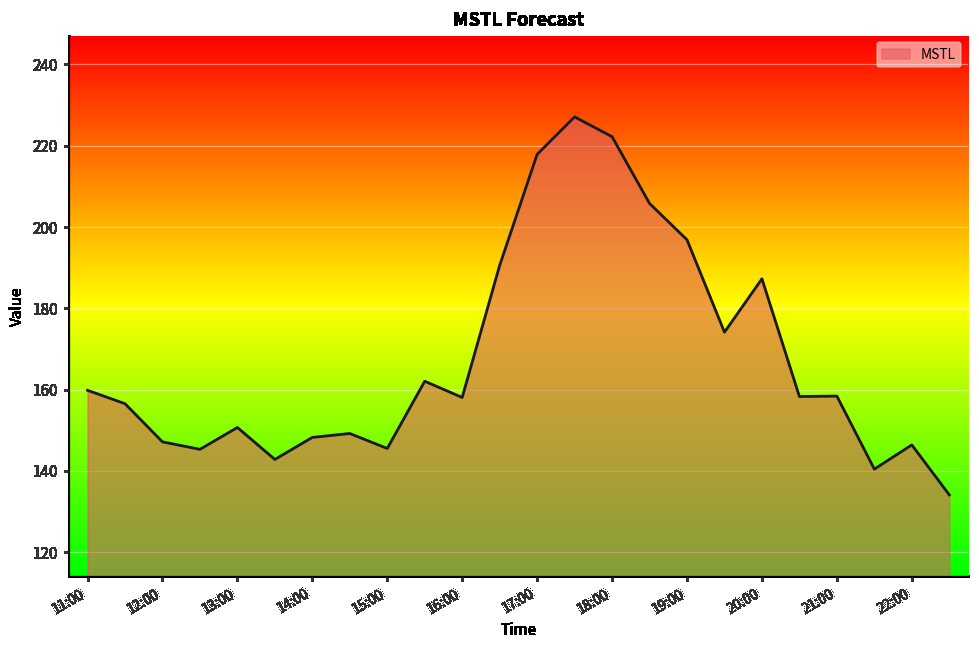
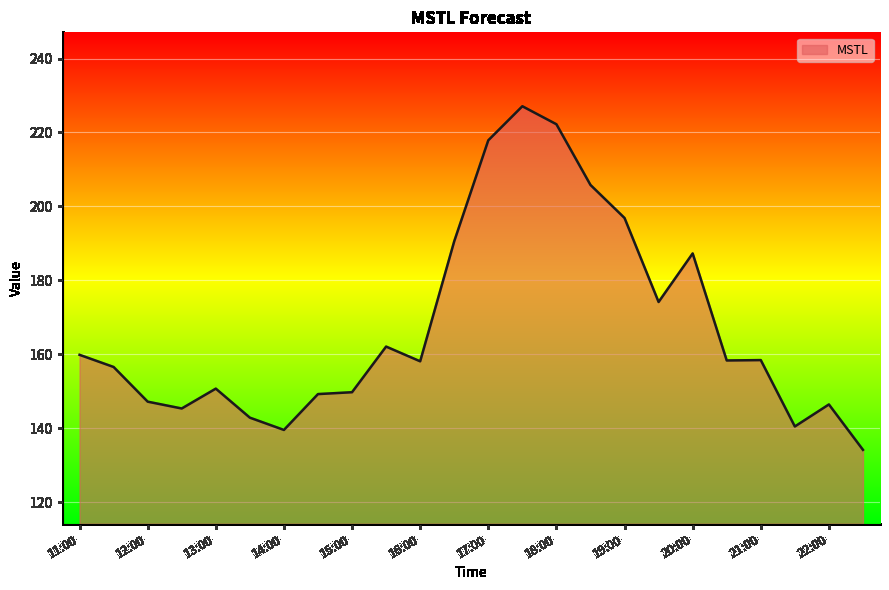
14:00: 148 -> 140
15:00: 146 -> 150
